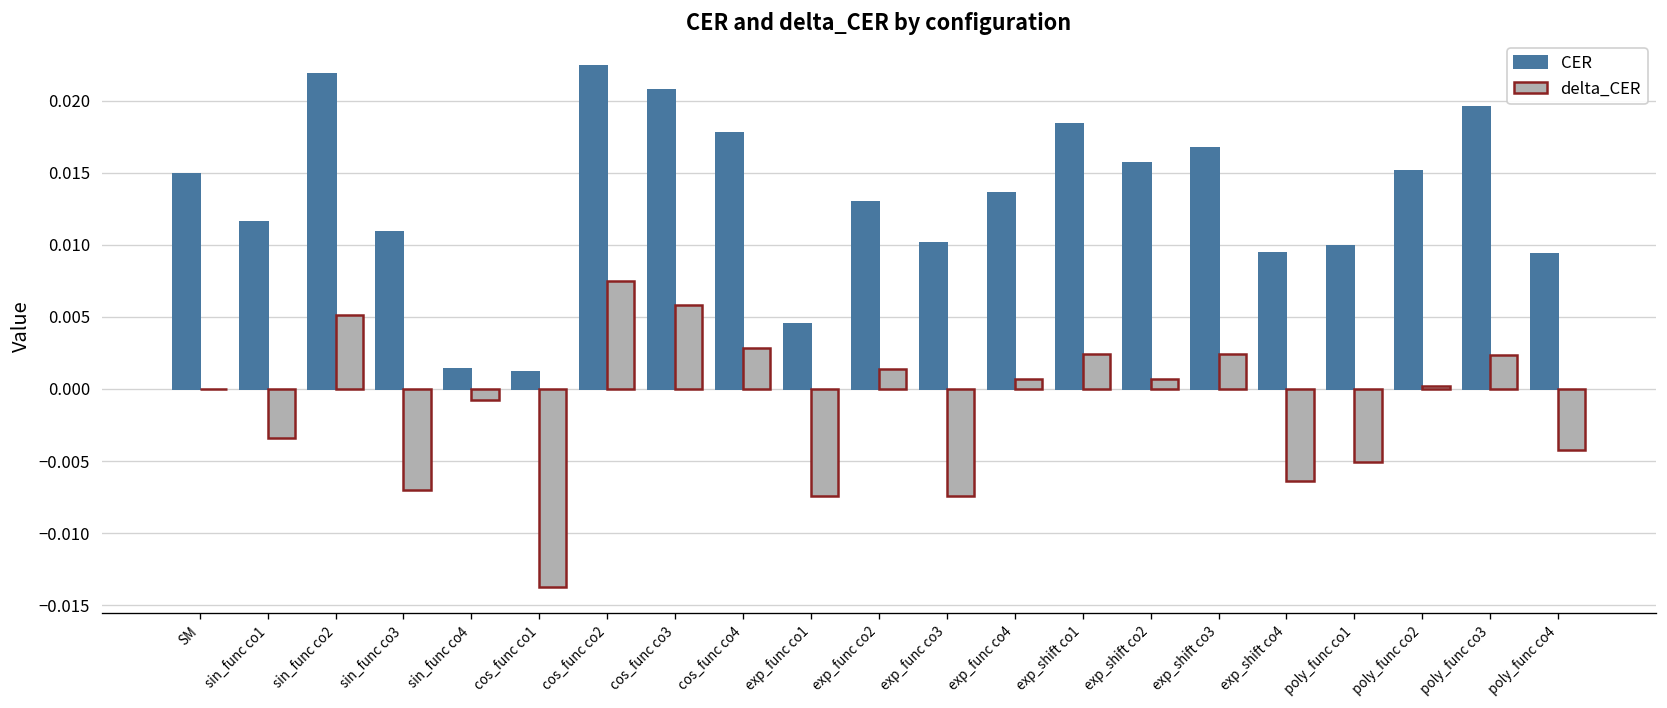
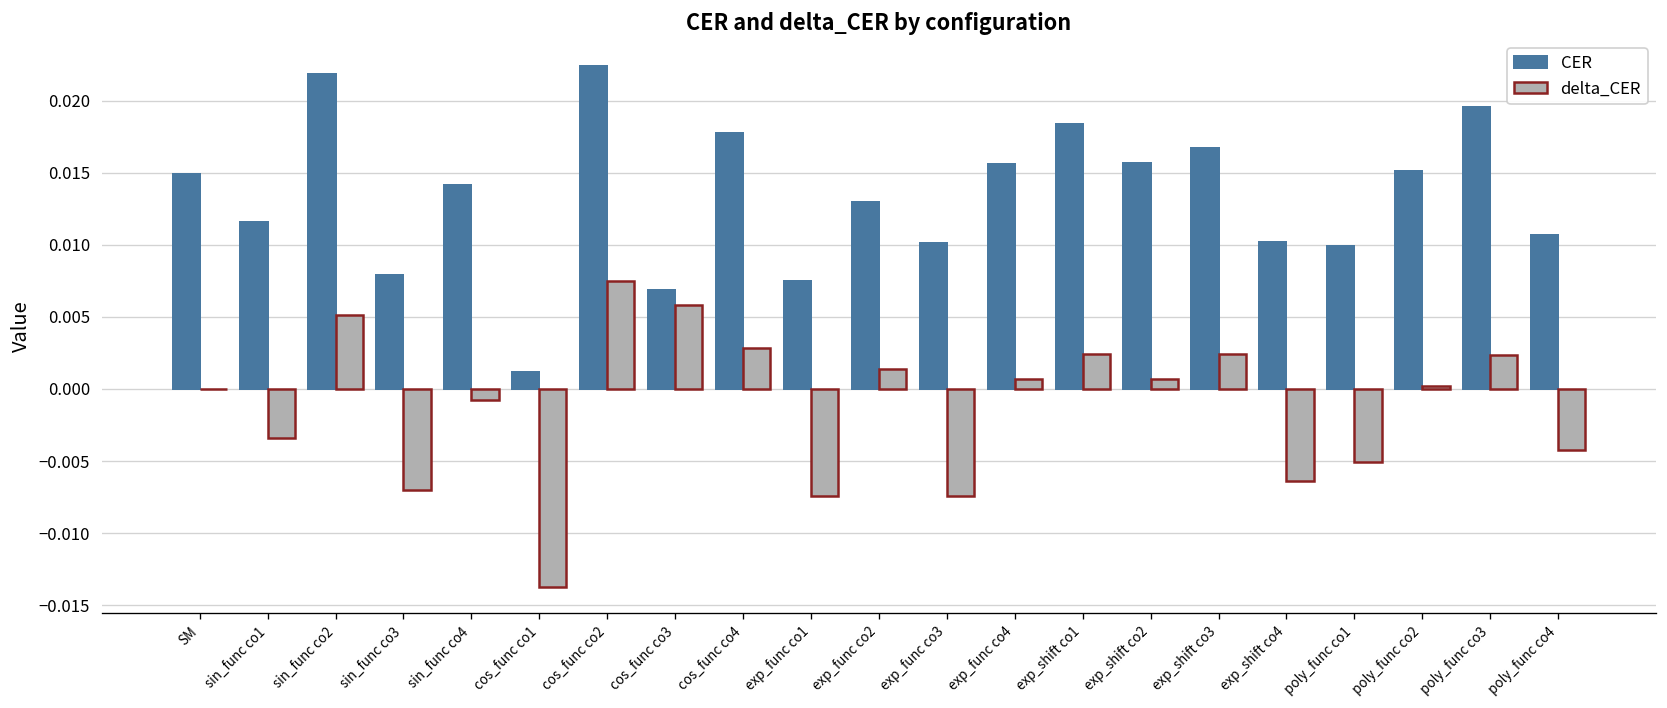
CER, sin_func co3: 0.0109 -> 0.0079
CER, sin_func co4: 0.0014 -> 0.0141
CER, cos_func co3: 0.0208 -> 0.0069
CER, exp_func co1: 0.0045 -> 0.0075
CER, exp_func co4: 0.0136 -> 0.0156
CER, exp_shift co4: 0.0094 -> 0.0102
CER, poly_func co4: 0.0094 -> 0.0107
